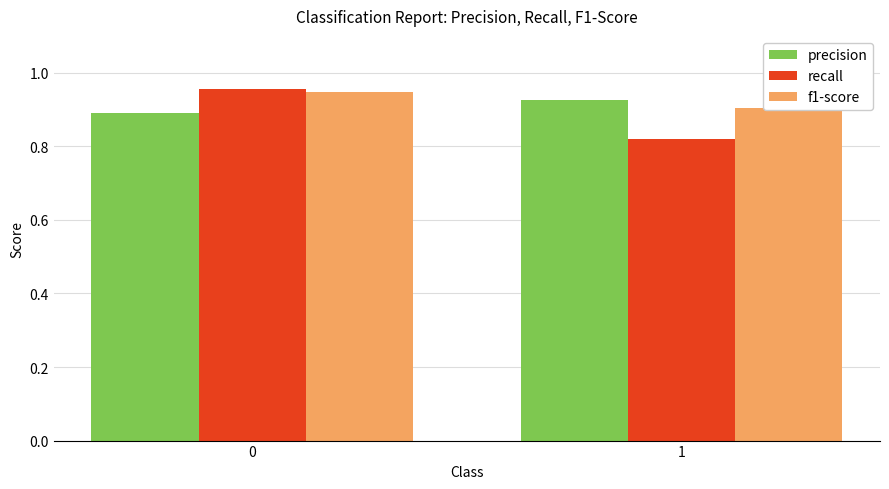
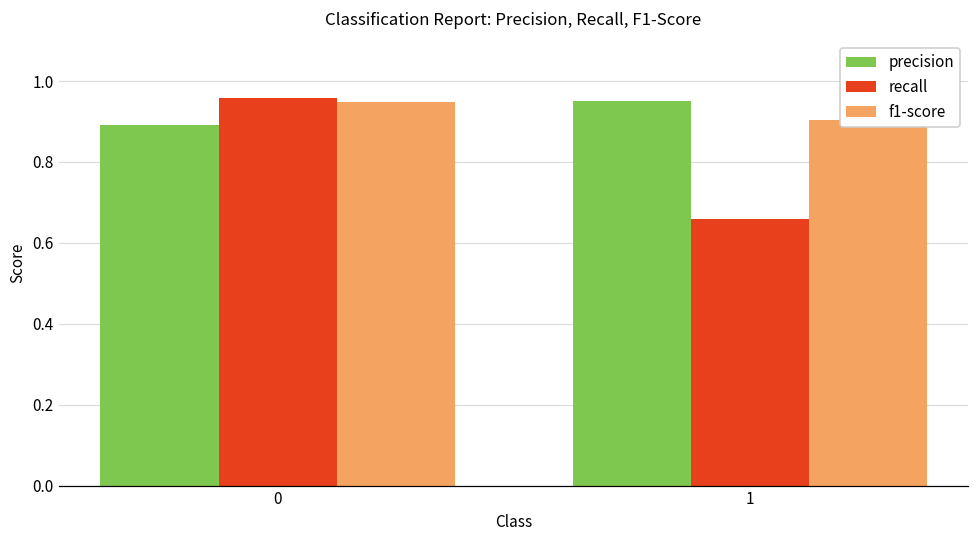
precision, 1: 0.93 -> 0.95
recall, 1: 0.82 -> 0.66
